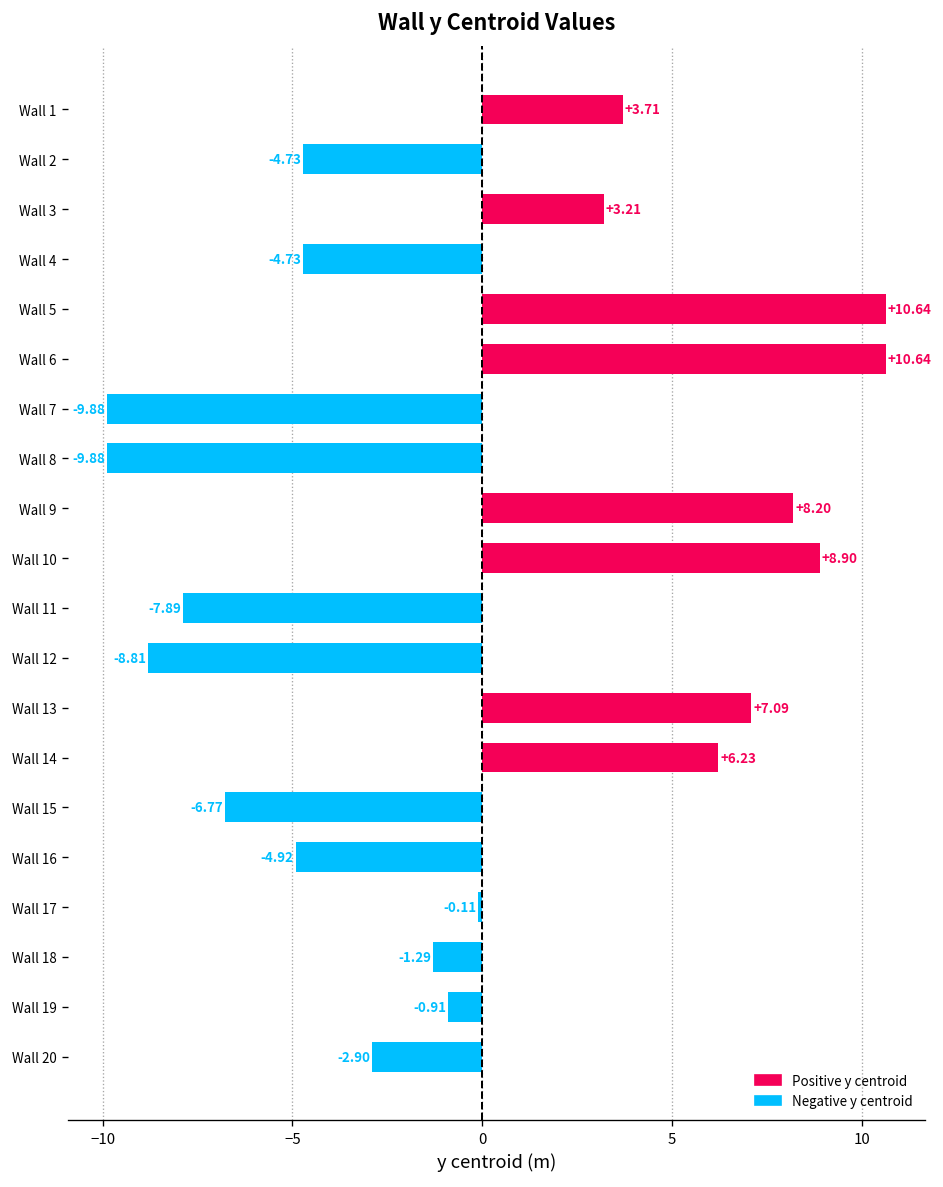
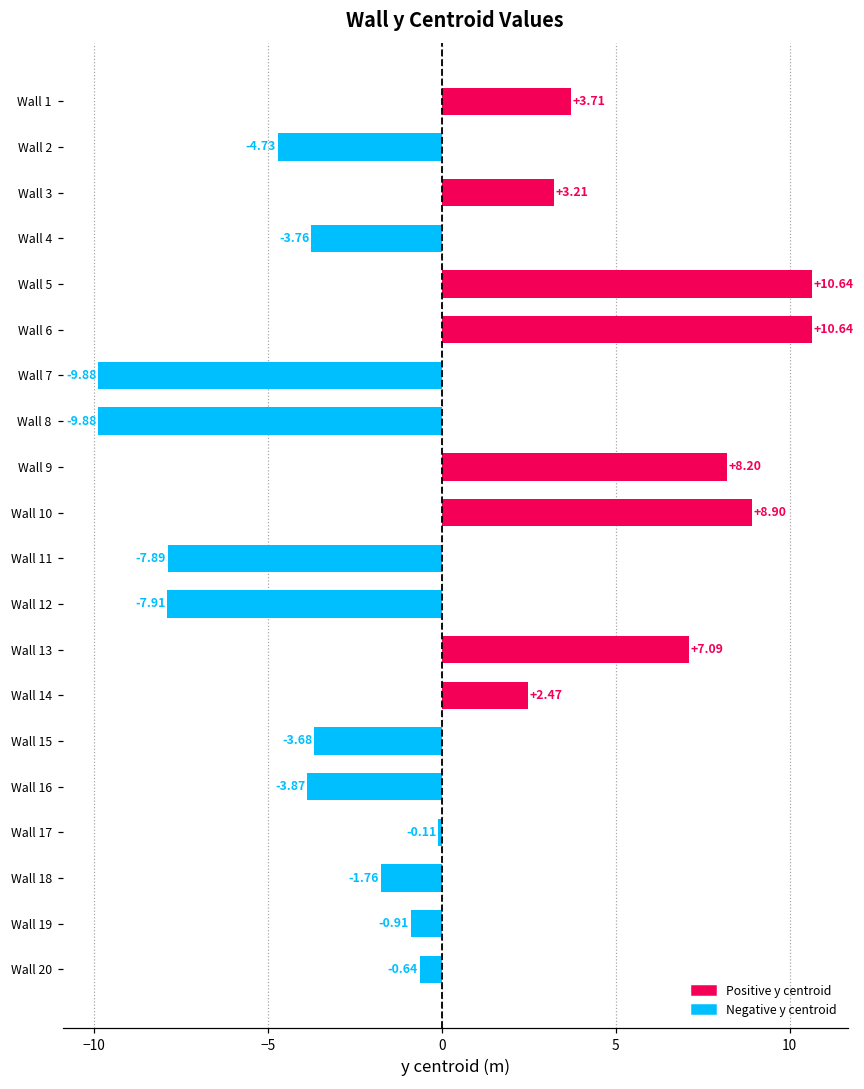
Wall 4: -4.73 -> -3.76
Wall 12: -8.81 -> -7.91
Wall 14: +6.23 -> +2.47
Wall 15: -6.77 -> -3.68
Wall 16: -4.92 -> -3.87
Wall 18: -1.29 -> -1.76
Wall 20: -2.90 -> -0.64
